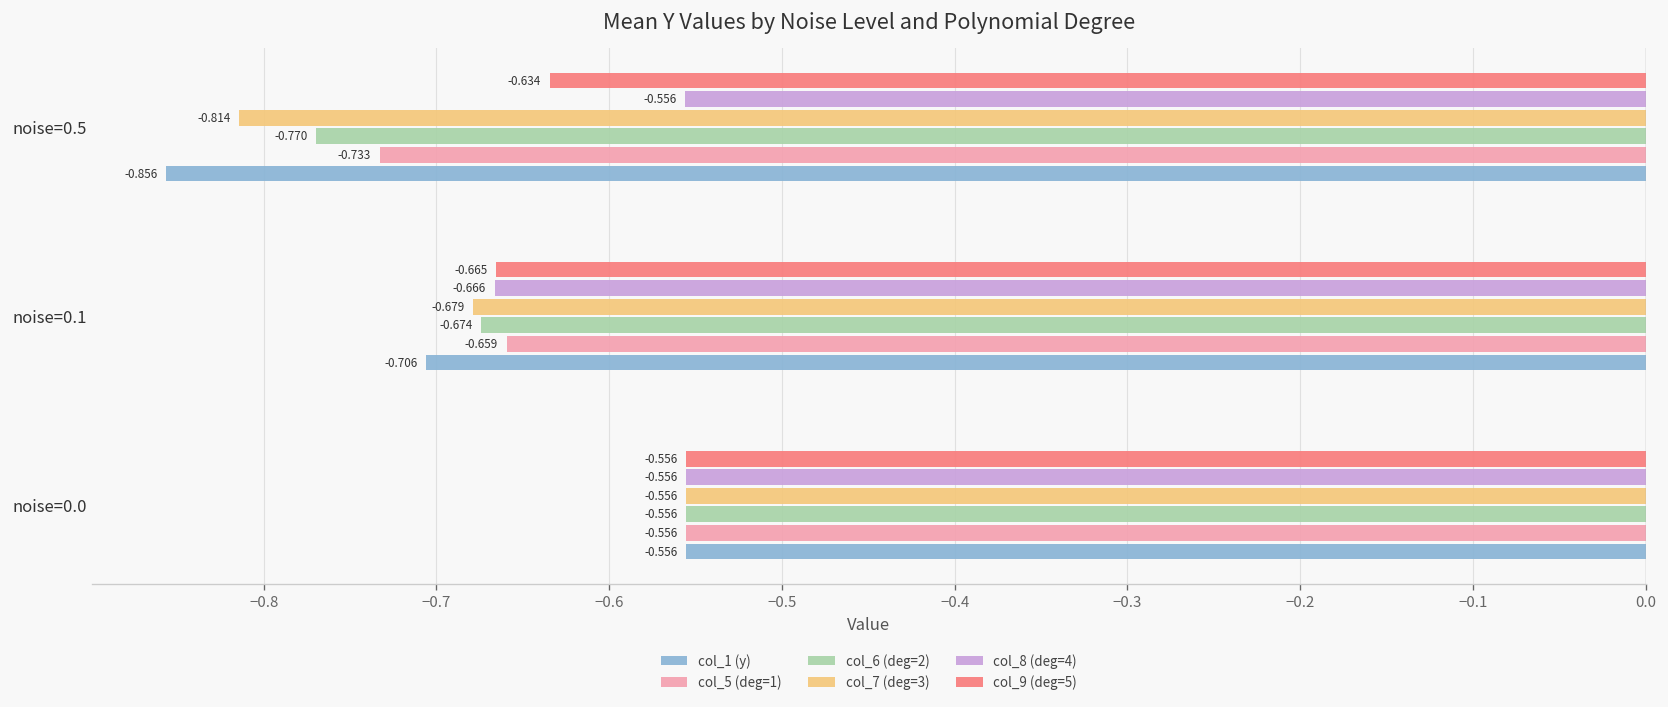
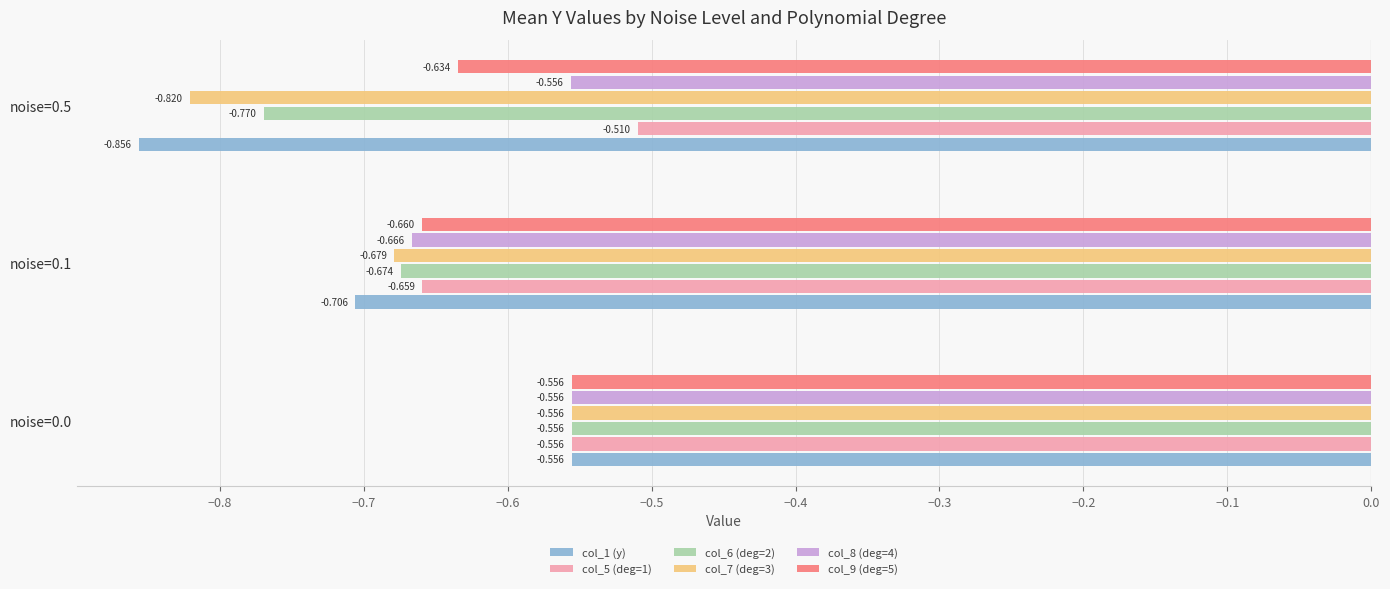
col_7 (deg=3), noise=0.5: -0.814 -> -0.820
col_5 (deg=1), noise=0.5: -0.733 -> -0.510
col_9 (deg=5), noise=0.1: -0.665 -> -0.660
